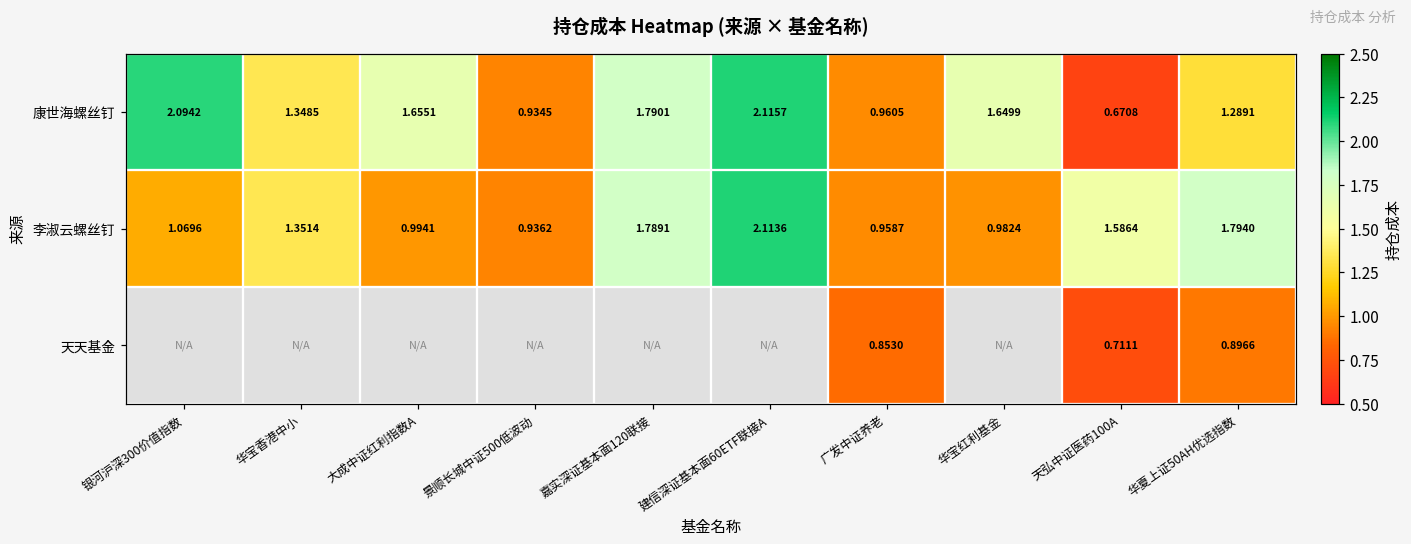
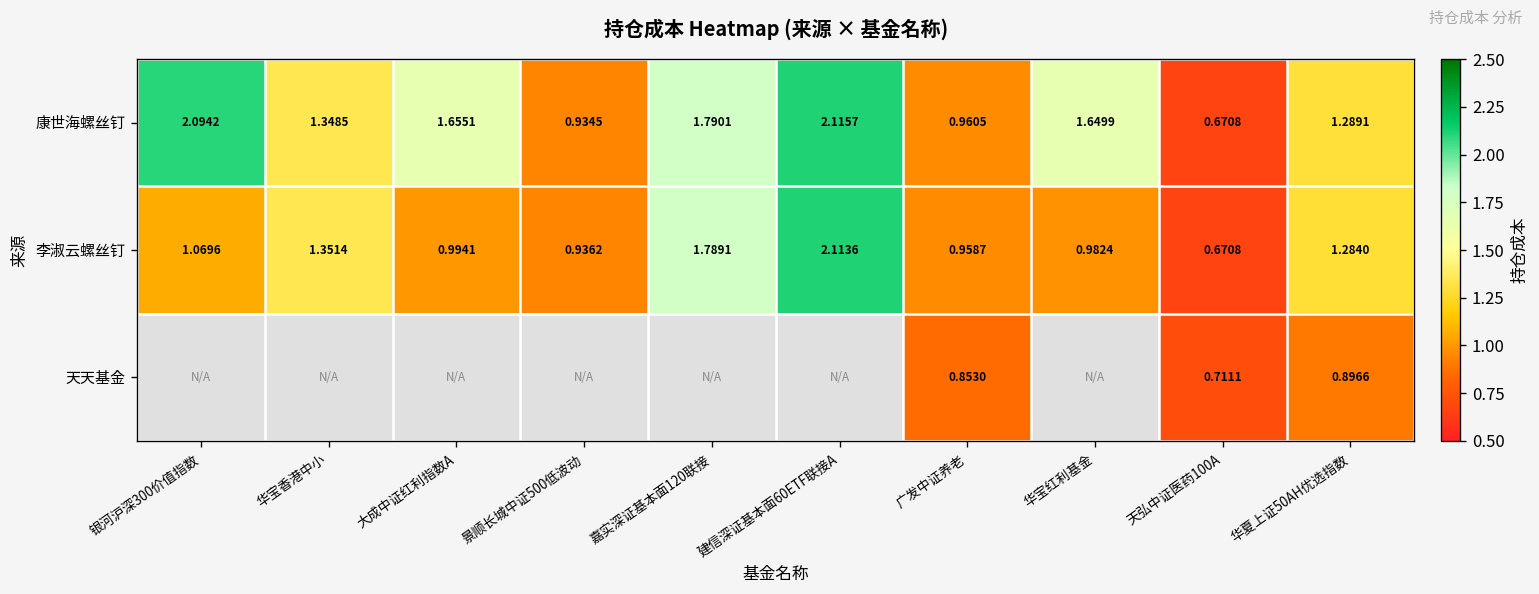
李淑云螺丝钉, 天弘中证医药100A: 1.5864 -> 0.6708
李淑云螺丝钉, 华夏上证50AH优选指数: 1.7940 -> 1.2840
